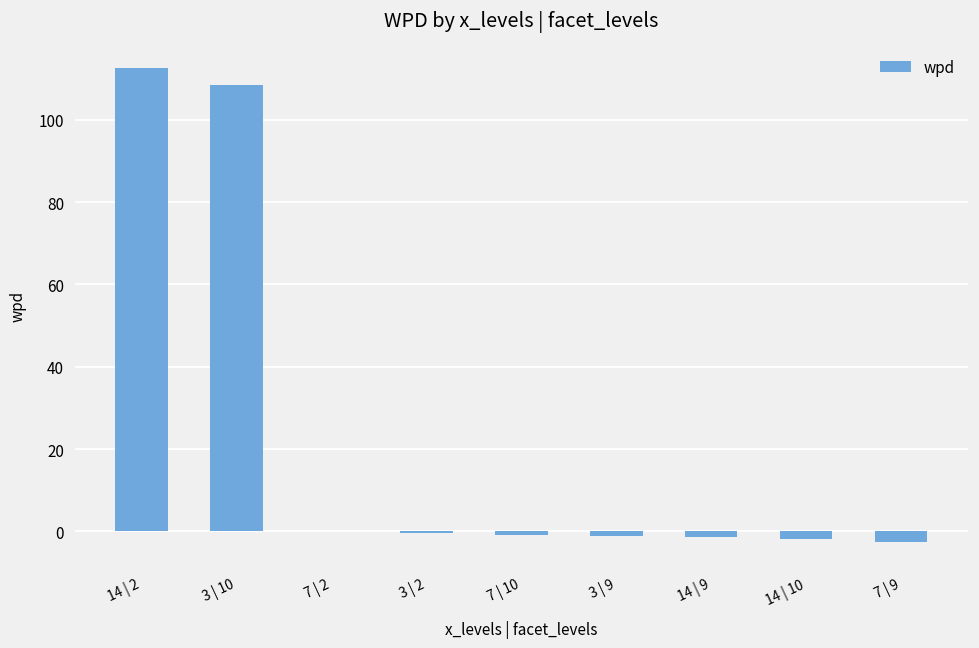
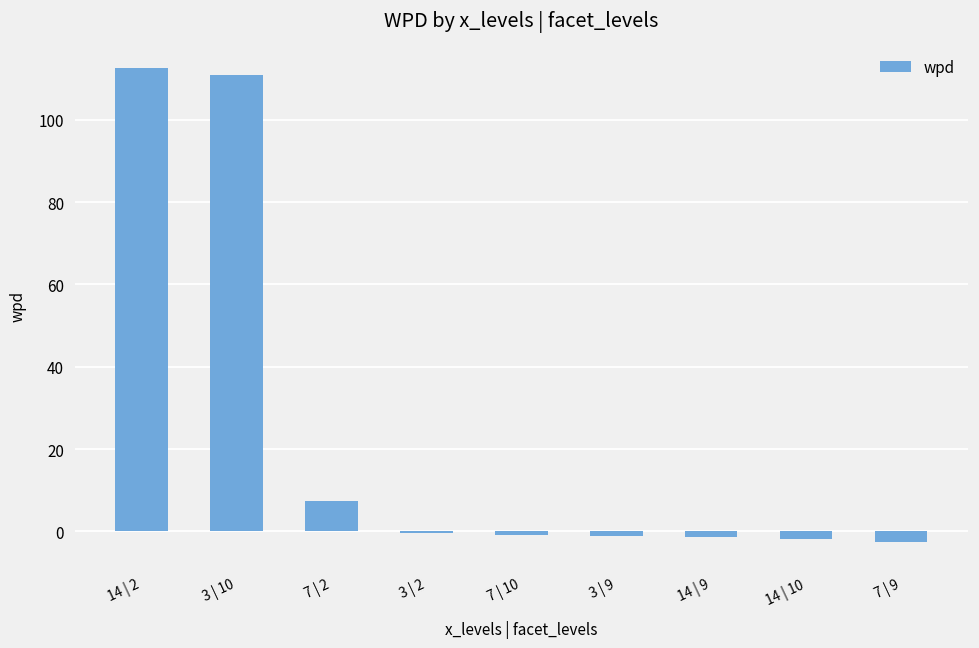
3 | 10: 109 -> 111
7 | 2: 0 -> 7
